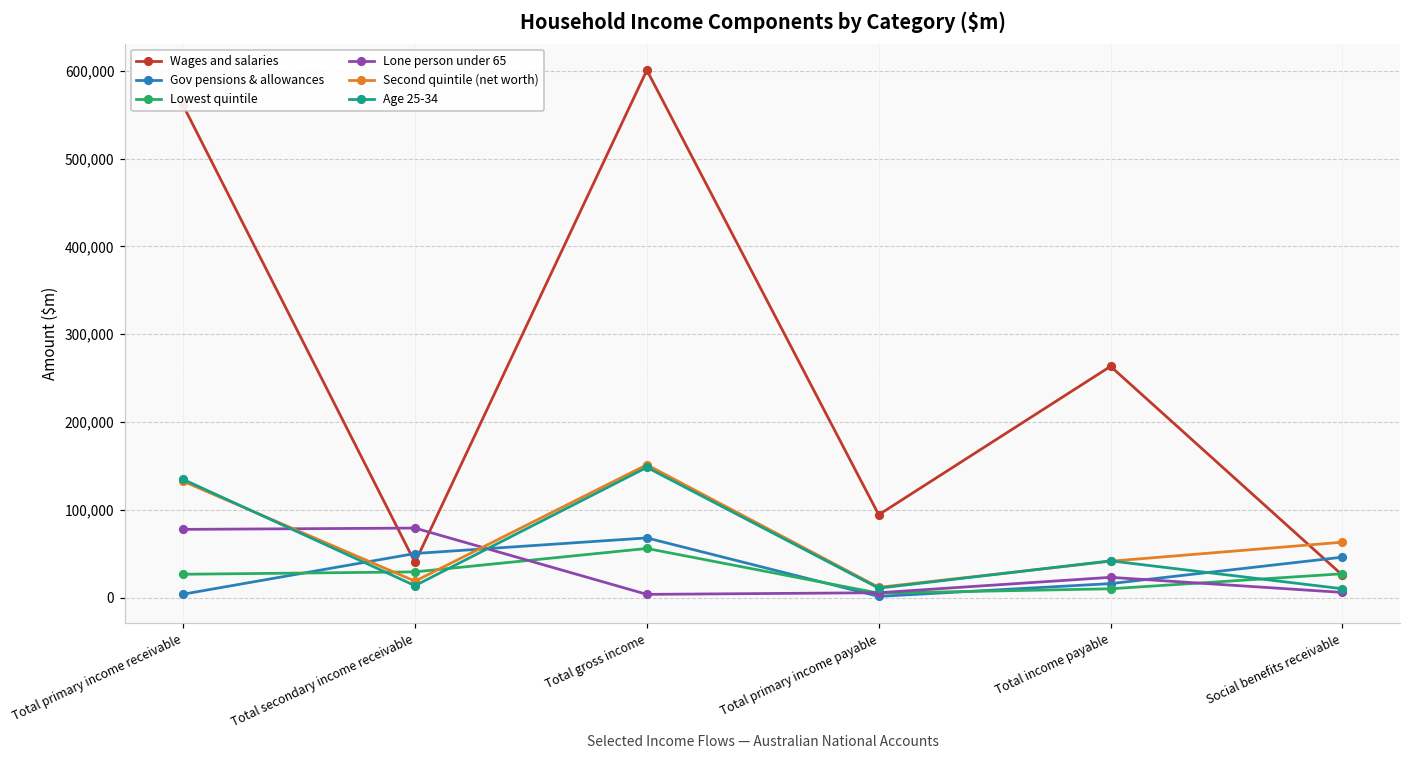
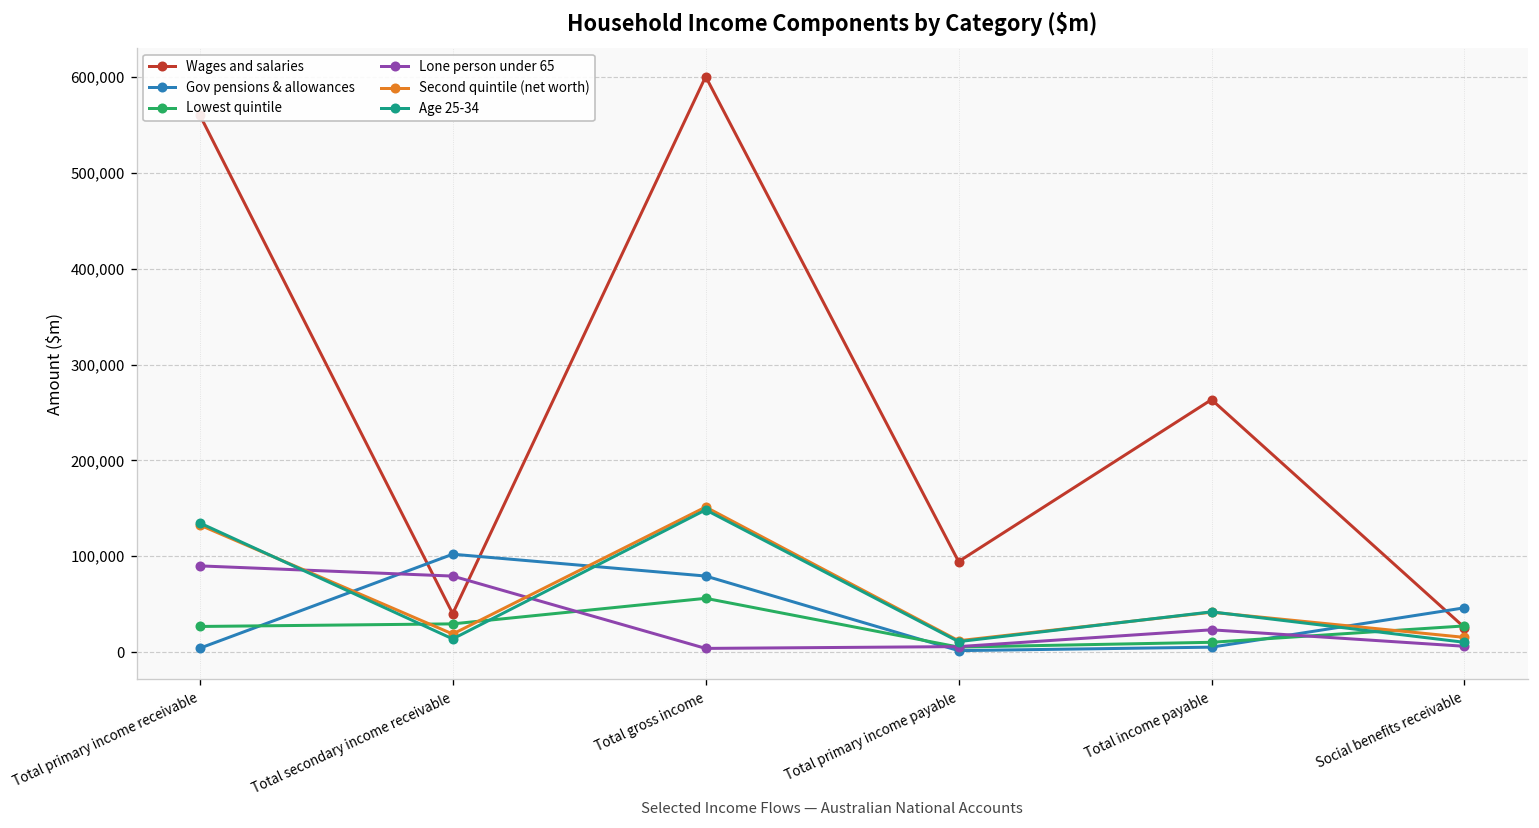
Lone person under 65, Total primary income receivable: 80,000 -> 90,000
Gov pensions & allowances, Total secondary income receivable: 50,000 -> 100,000
Gov pensions & allowances, Total gross income: 70,000 -> 80,000
Gov pensions & allowances, Total income payable: 20,000 -> 10,000
Second quintile (net worth), Social benefits receivable: 60,000 -> 20,000
